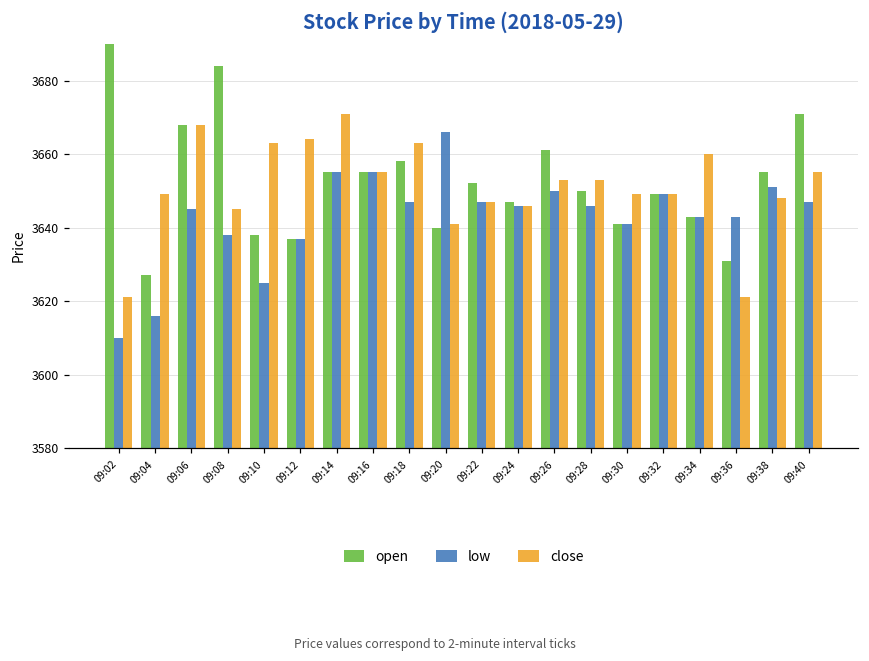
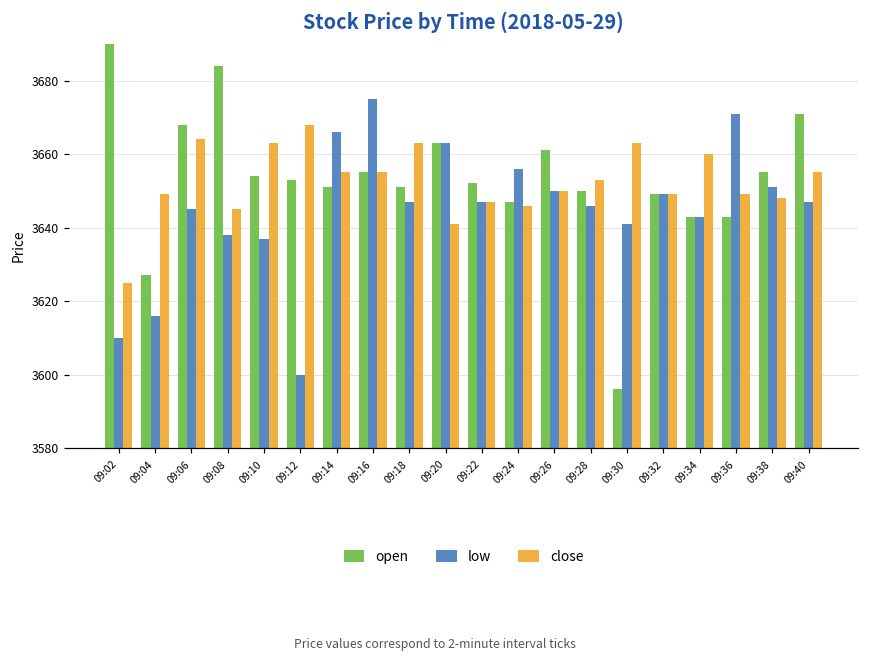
close, 09:02: 3621 -> 3625
close, 09:06: 3668 -> 3664
open, 09:10: 3638 -> 3654
low, 09:10: 3625 -> 3637
open, 09:12: 3637 -> 3653
low, 09:12: 3637 -> 3600
close, 09:12: 3664 -> 3668
open, 09:14: 3655 -> 3651
low, 09:14: 3655 -> 3666
close, 09:14: 3671 -> 3655
low, 09:16: 3655 -> 3675
open, 09:18: 3658 -> 3651
open, 09:20: 3640 -> 3663
low, 09:20: 3666 -> 3663
low, 09:24: 3646 -> 3656
close, 09:26: 3653 -> 3650
open, 09:30: 3641 -> 3596
close, 09:30: 3649 -> 3663
open, 09:36: 3631 -> 3643
low, 09:36: 3643 -> 3671
close, 09:36: 3621 -> 3649
